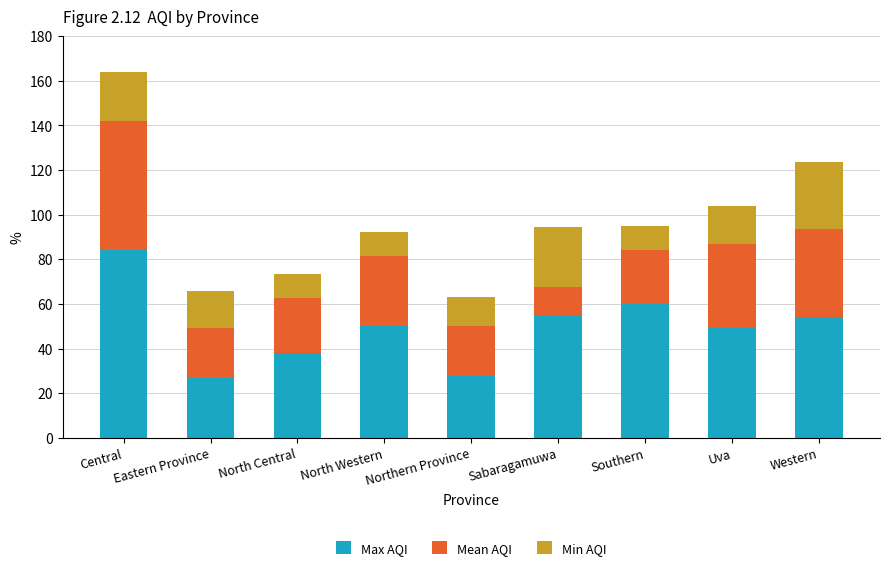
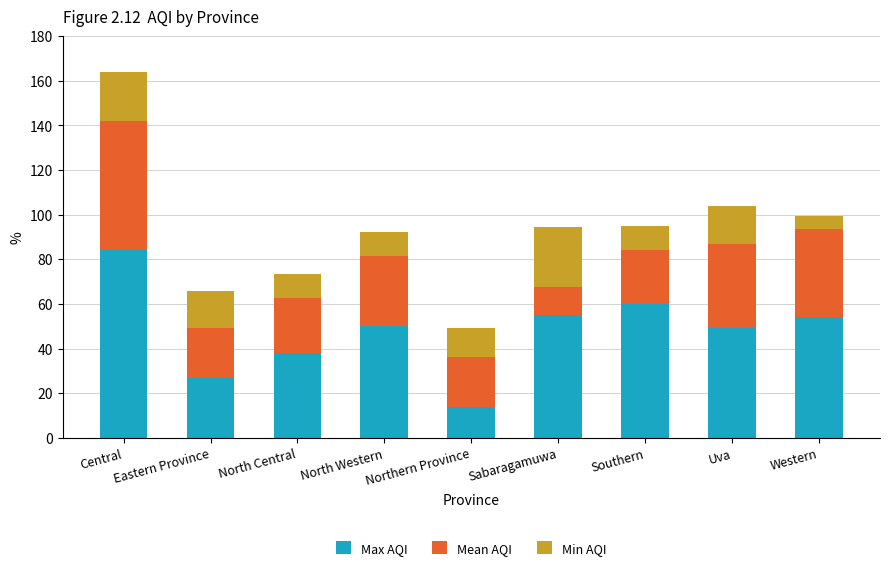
Max AQI, Northern Province: 28 -> 14
Min AQI, Western: 30 -> 6
